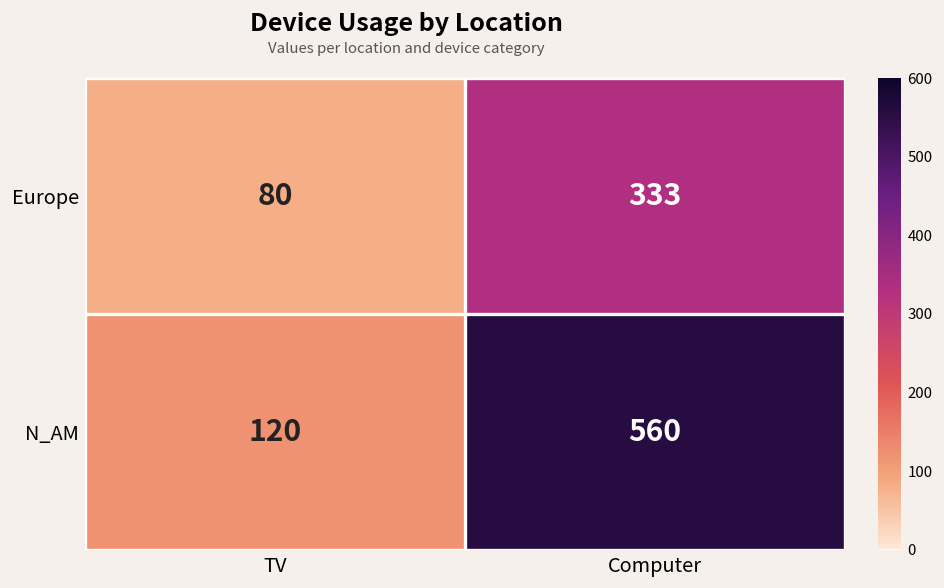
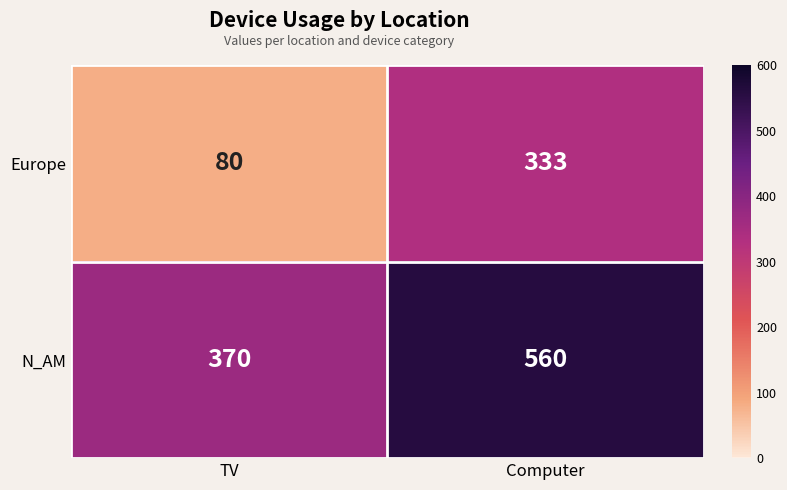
N_AM, TV: 120 -> 370
